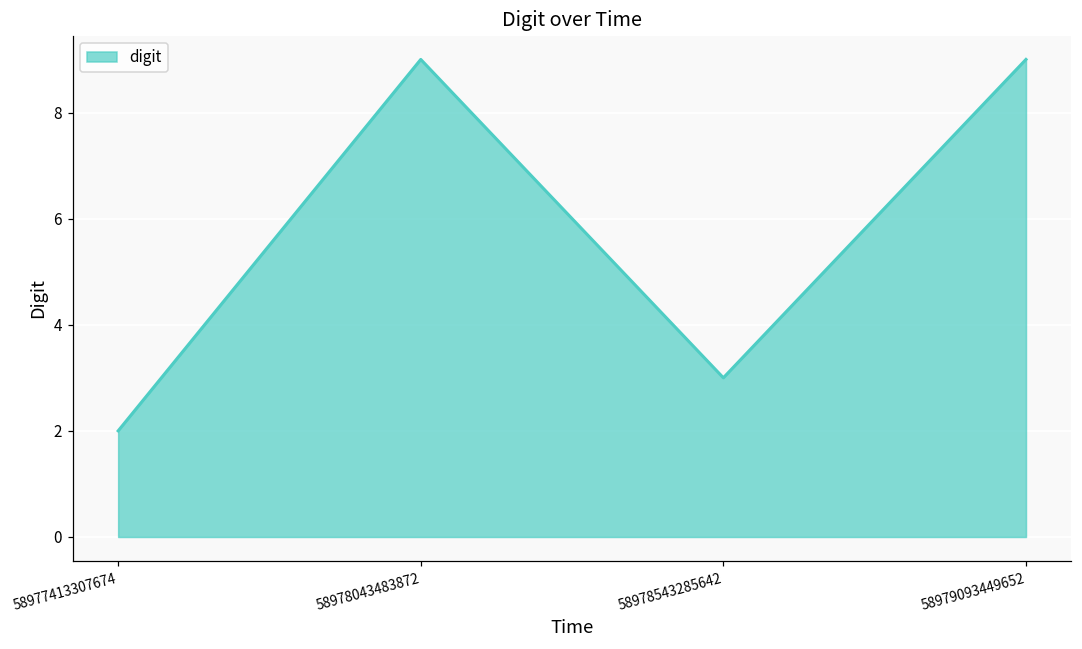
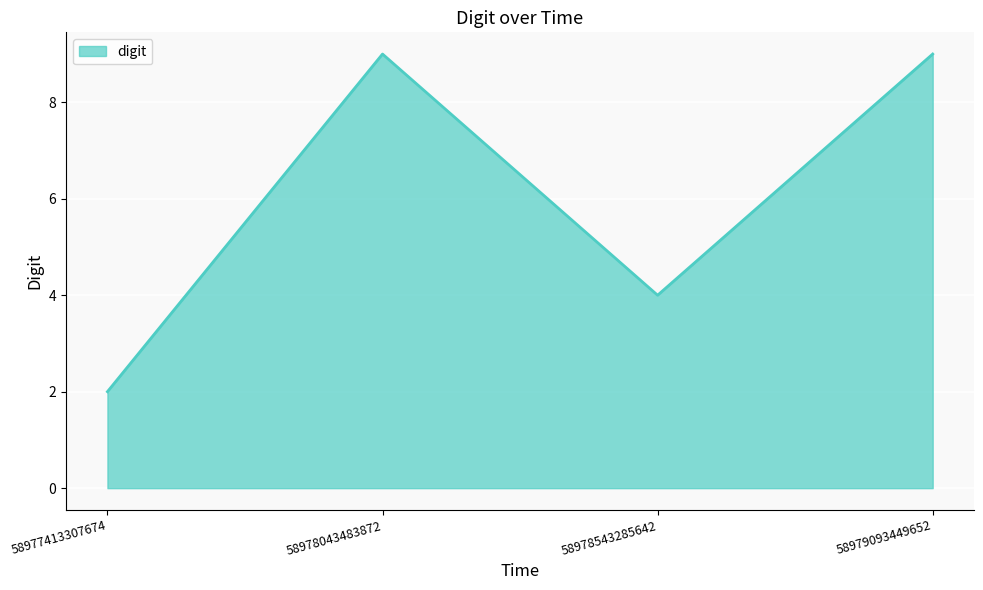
58978543285642: 3 -> 4
